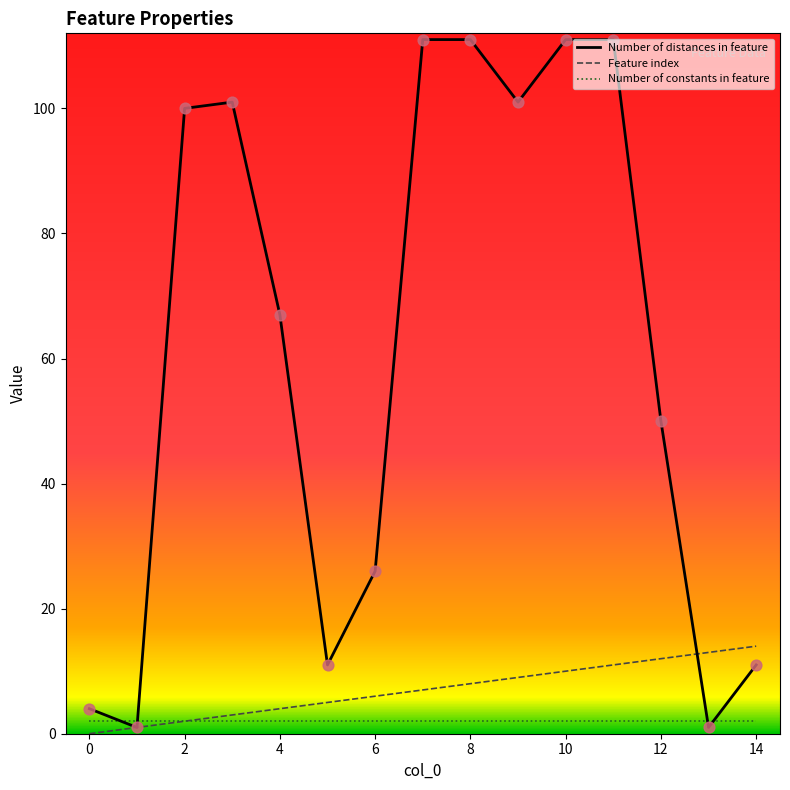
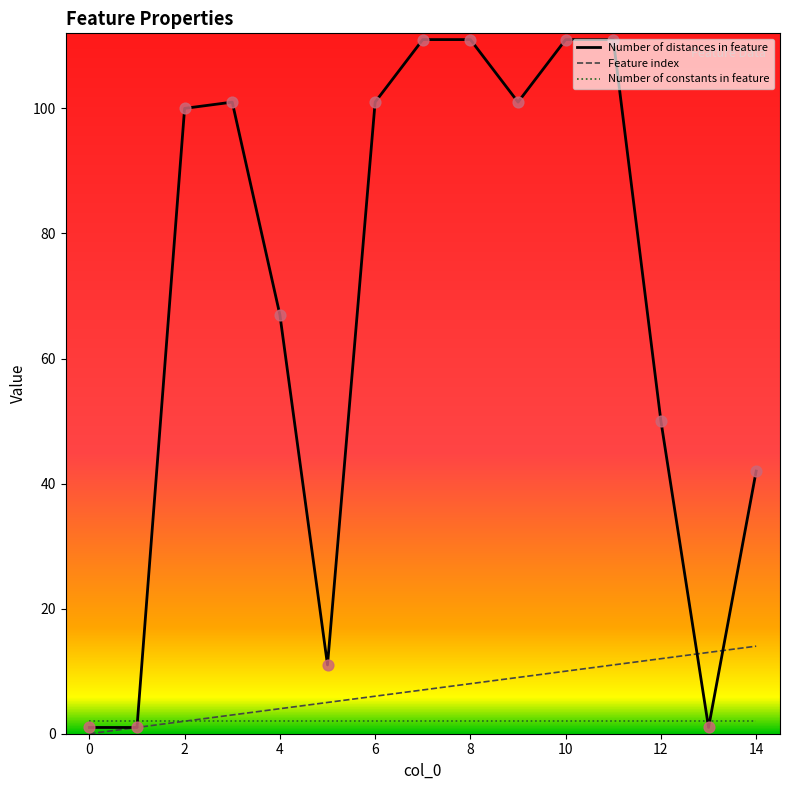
Number of distances in feature, 0: 4 -> 1
Number of distances in feature, 6: 26 -> 101
Number of distances in feature, 14: 11 -> 42
